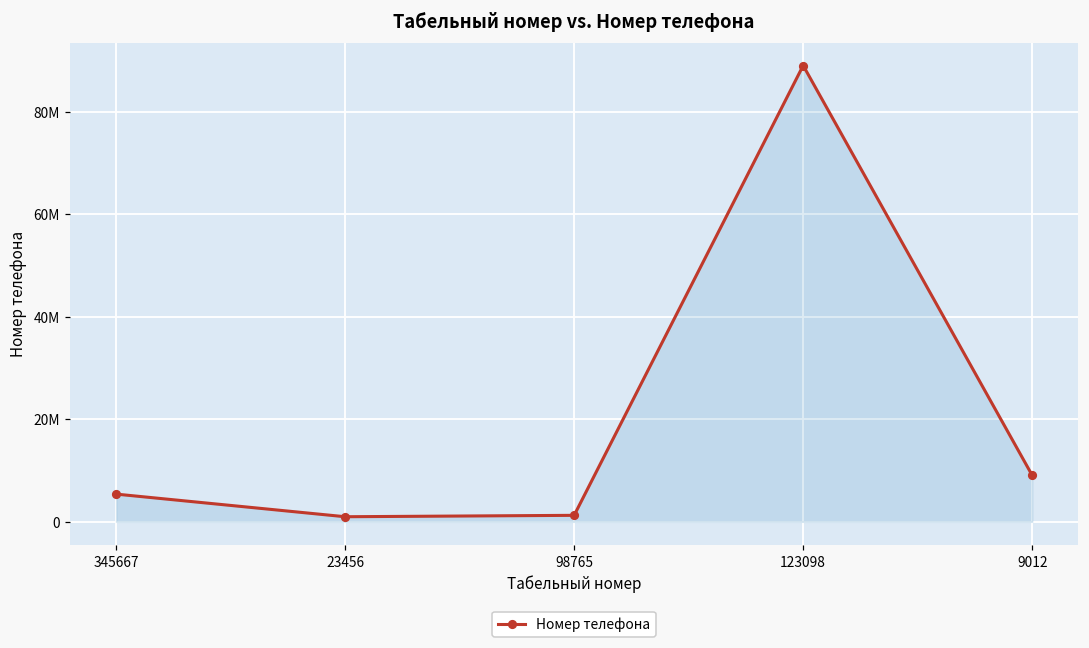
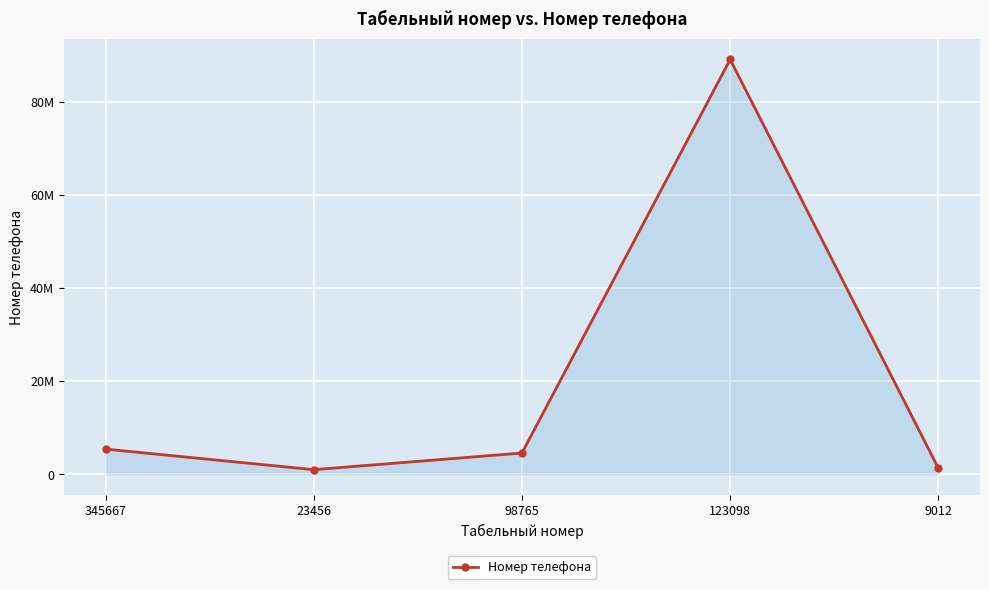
98765: 1000000 -> 5000000
9012: 9000000 -> 1000000
